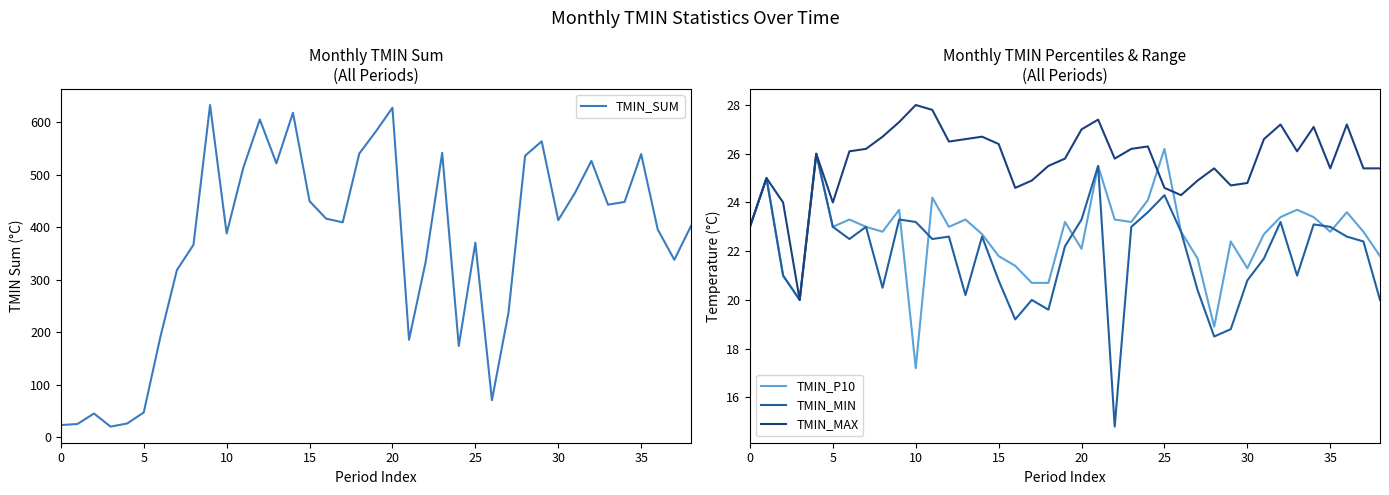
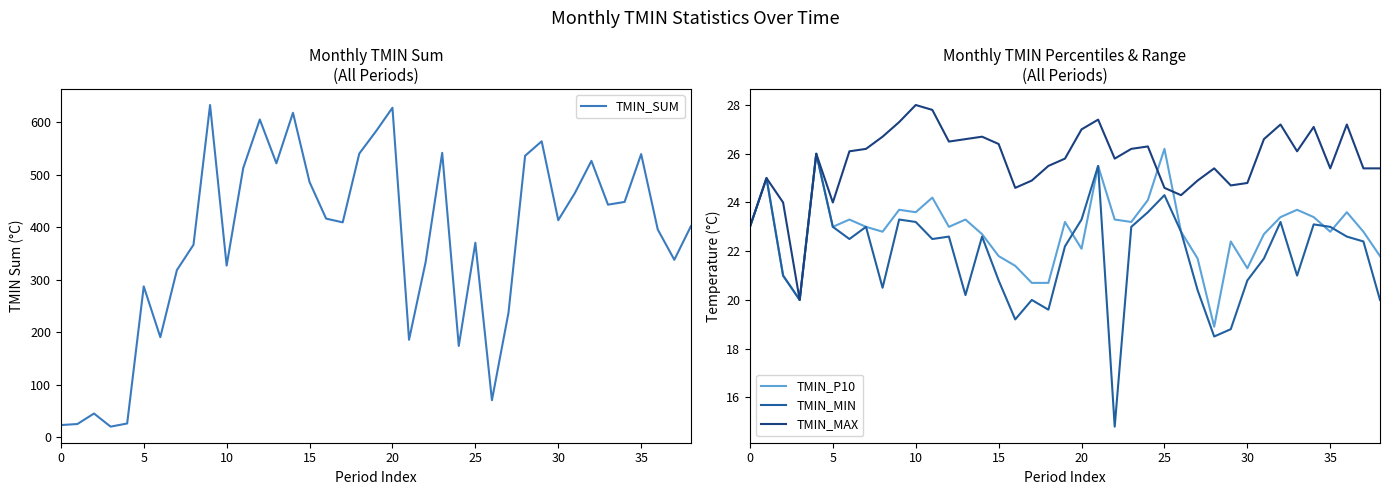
Monthly TMIN Sum (All Periods), 5: 50 -> 290
Monthly TMIN Sum (All Periods), 10: 390 -> 330
Monthly TMIN Sum (All Periods), 15: 450 -> 490
Monthly TMIN Percentiles & Range (All Periods), TMIN_P10, 10: 17.2 -> 23.6
